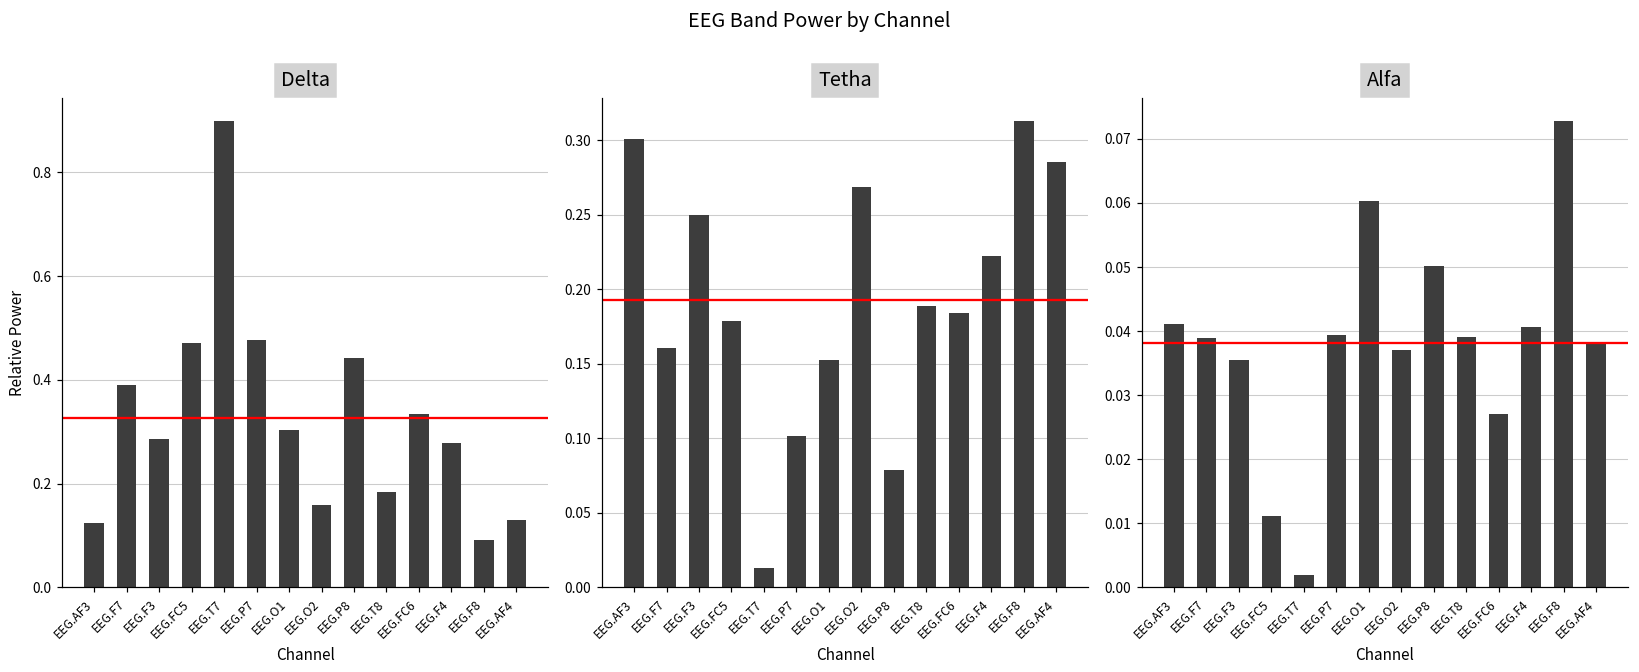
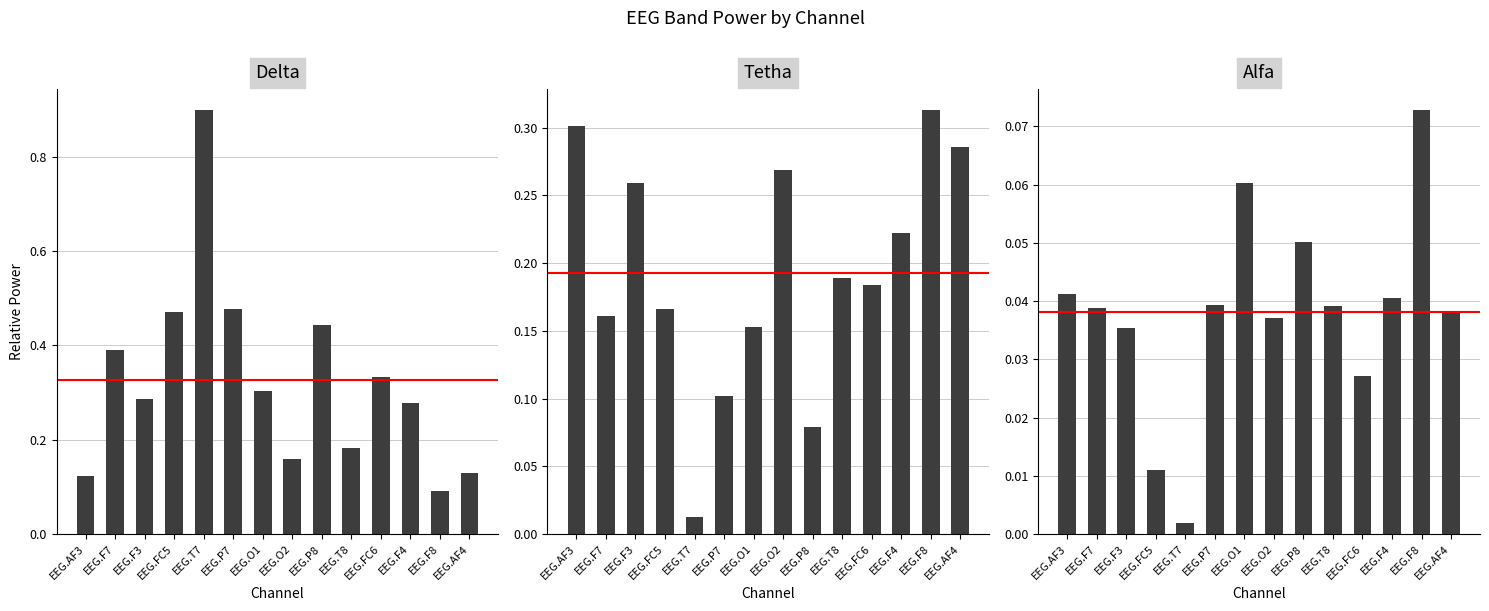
Tetha, EEG.F3: 0.250 -> 0.260
Tetha, EEG.FC5: 0.179 -> 0.166
